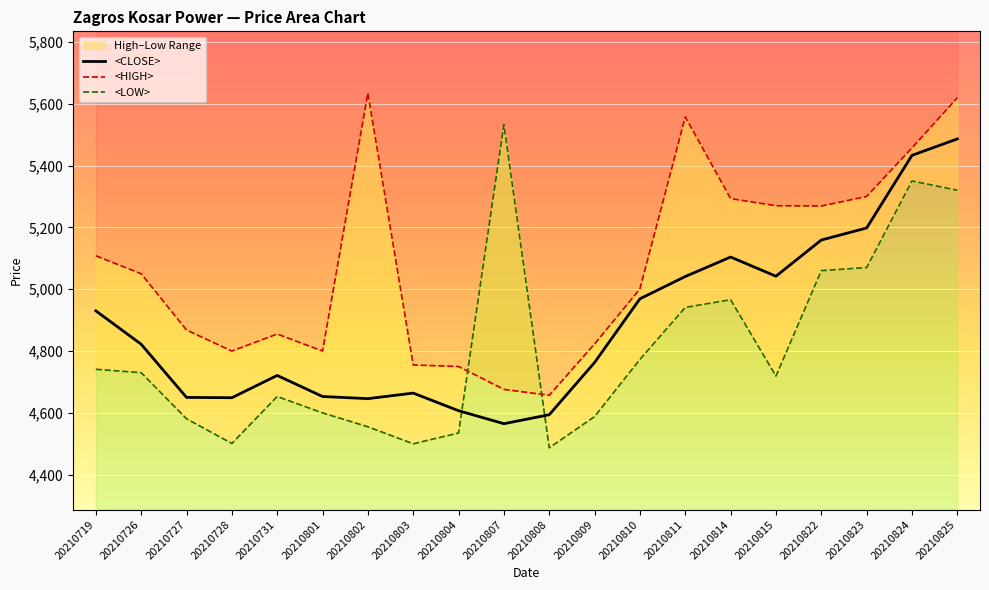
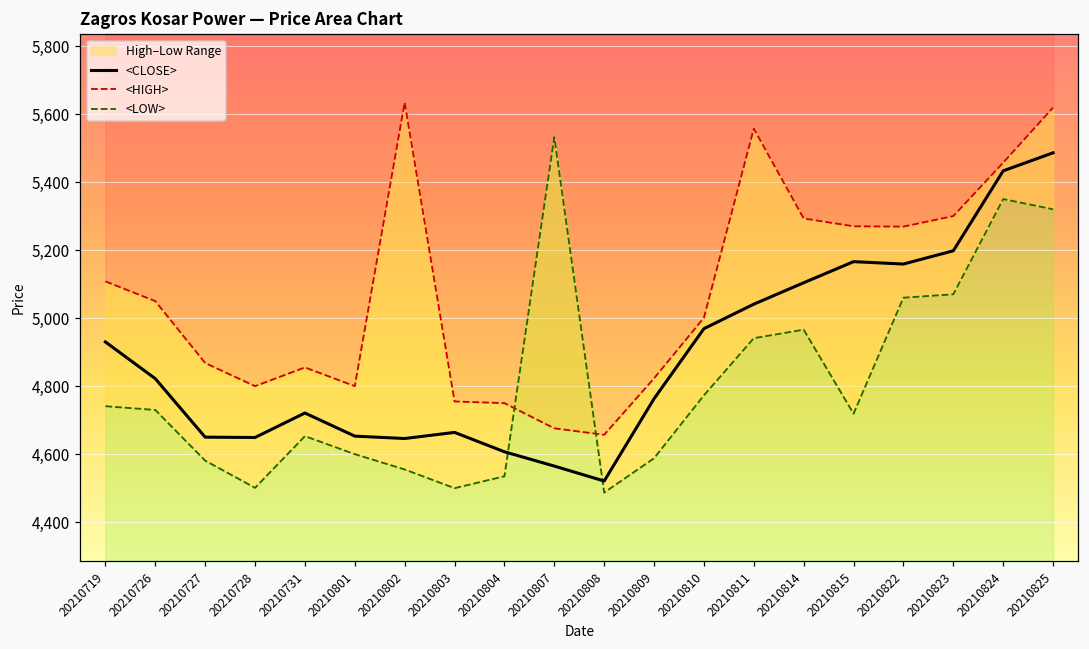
<CLOSE>, 20210808: 4,590 -> 4,520
<CLOSE>, 20210815: 5,040 -> 5,170
